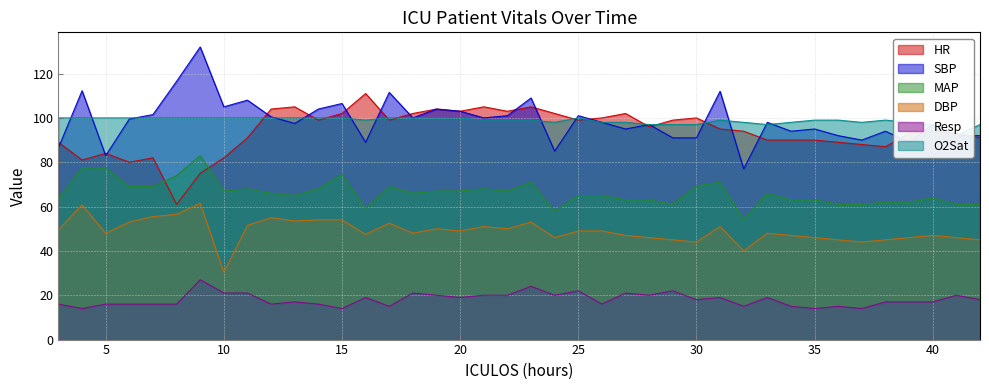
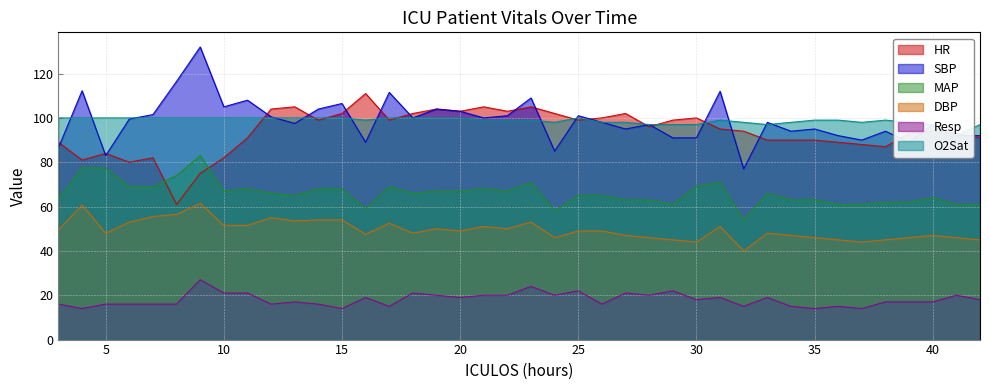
DBP, 10: 30 -> 52
MAP, 15: 75 -> 68
